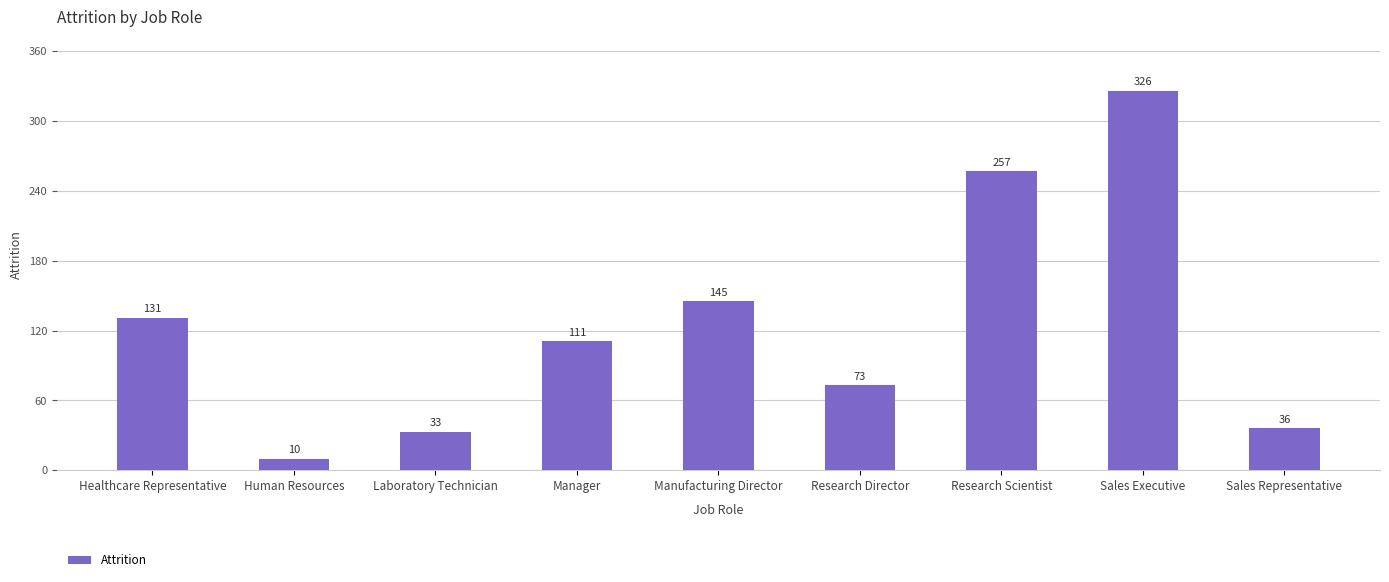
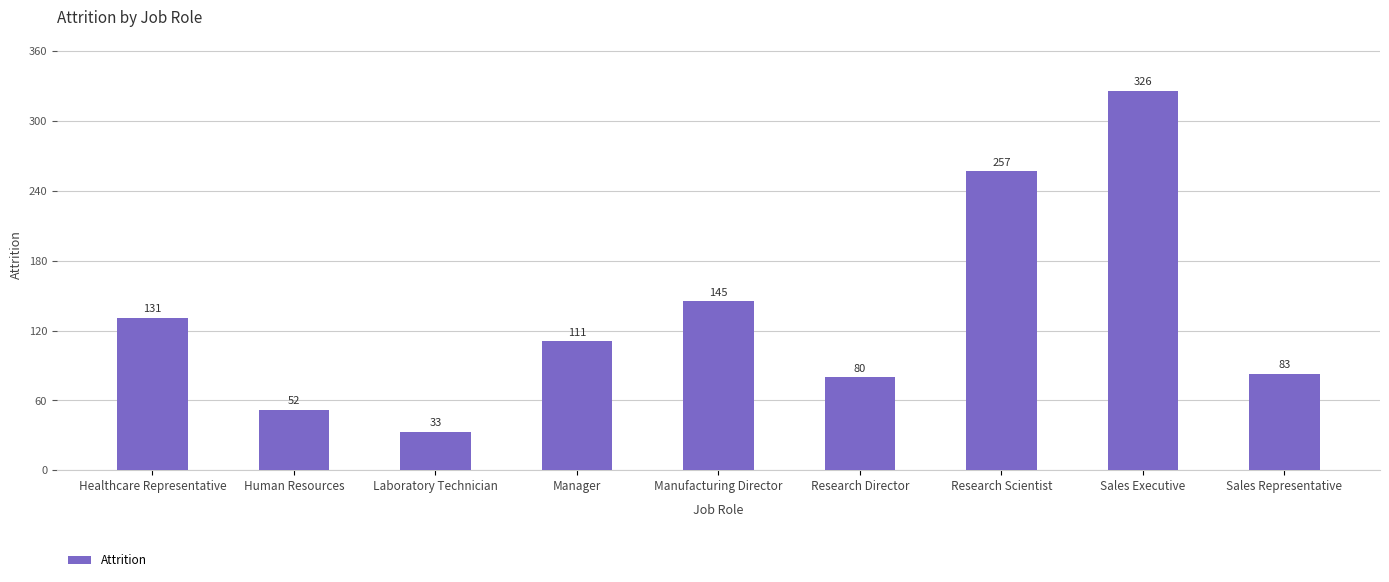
Human Resources: 10 -> 52
Research Director: 73 -> 80
Sales Representative: 36 -> 83
